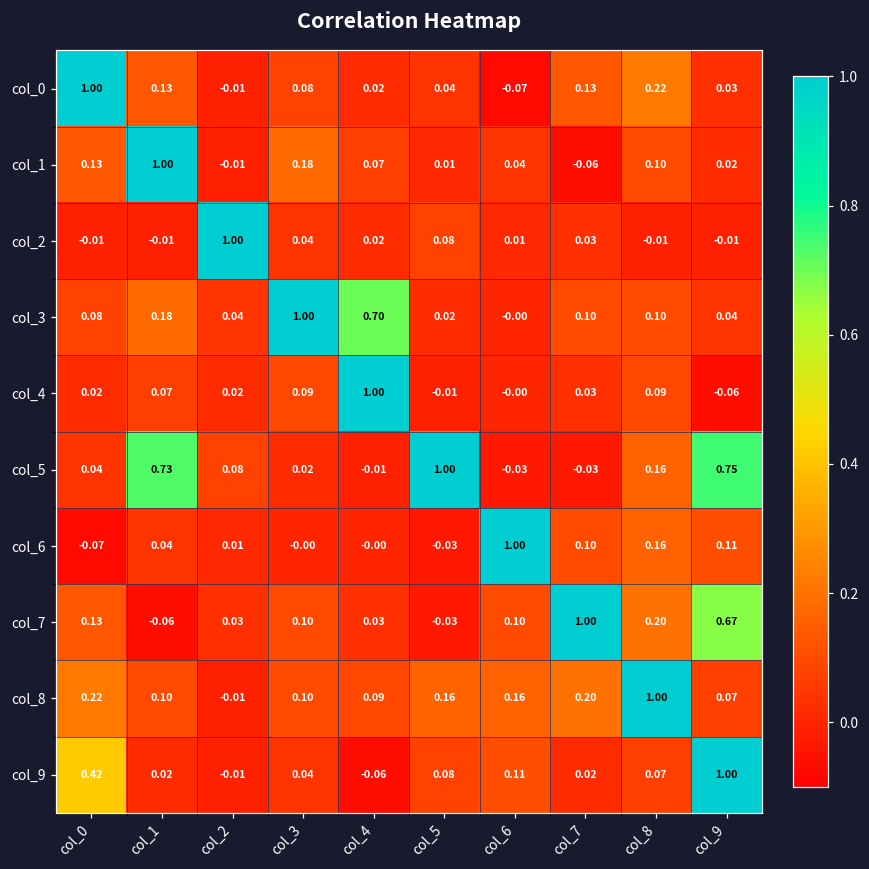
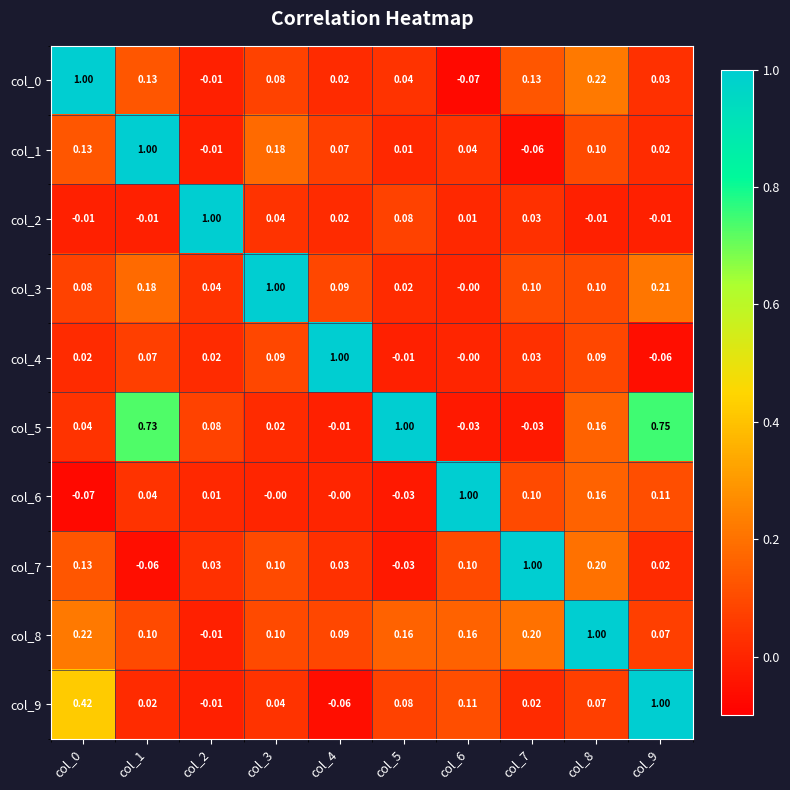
col_3, col_4: 0.70 -> 0.09
col_3, col_9: 0.04 -> 0.21
col_7, col_9: 0.67 -> 0.02
